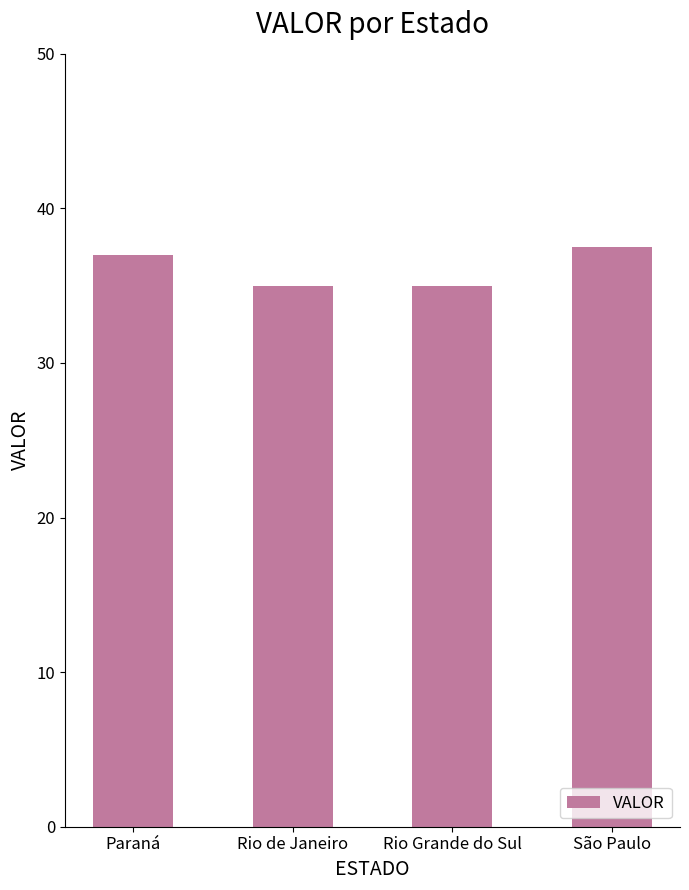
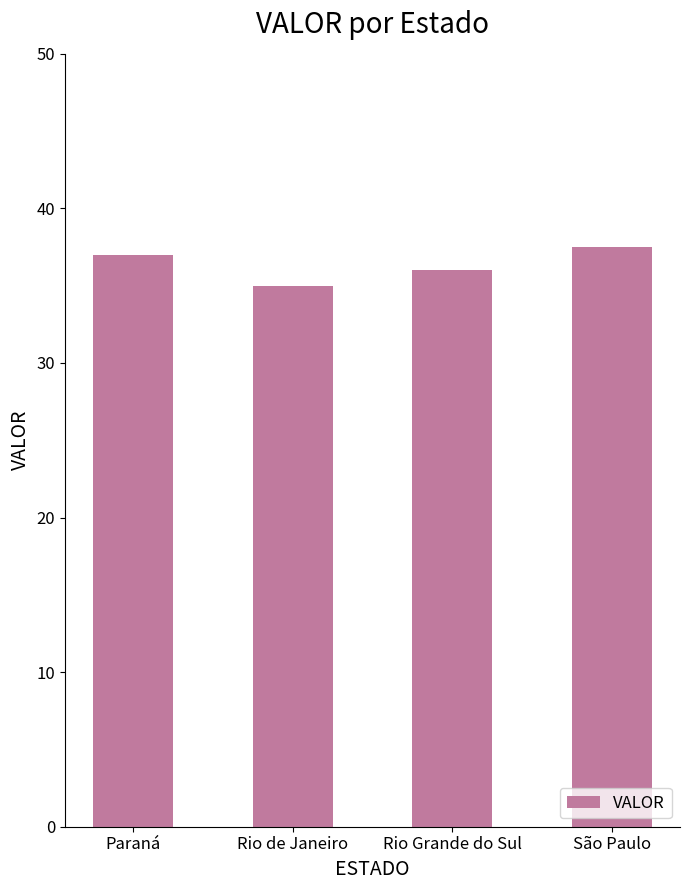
Rio Grande do Sul: 35 -> 36
